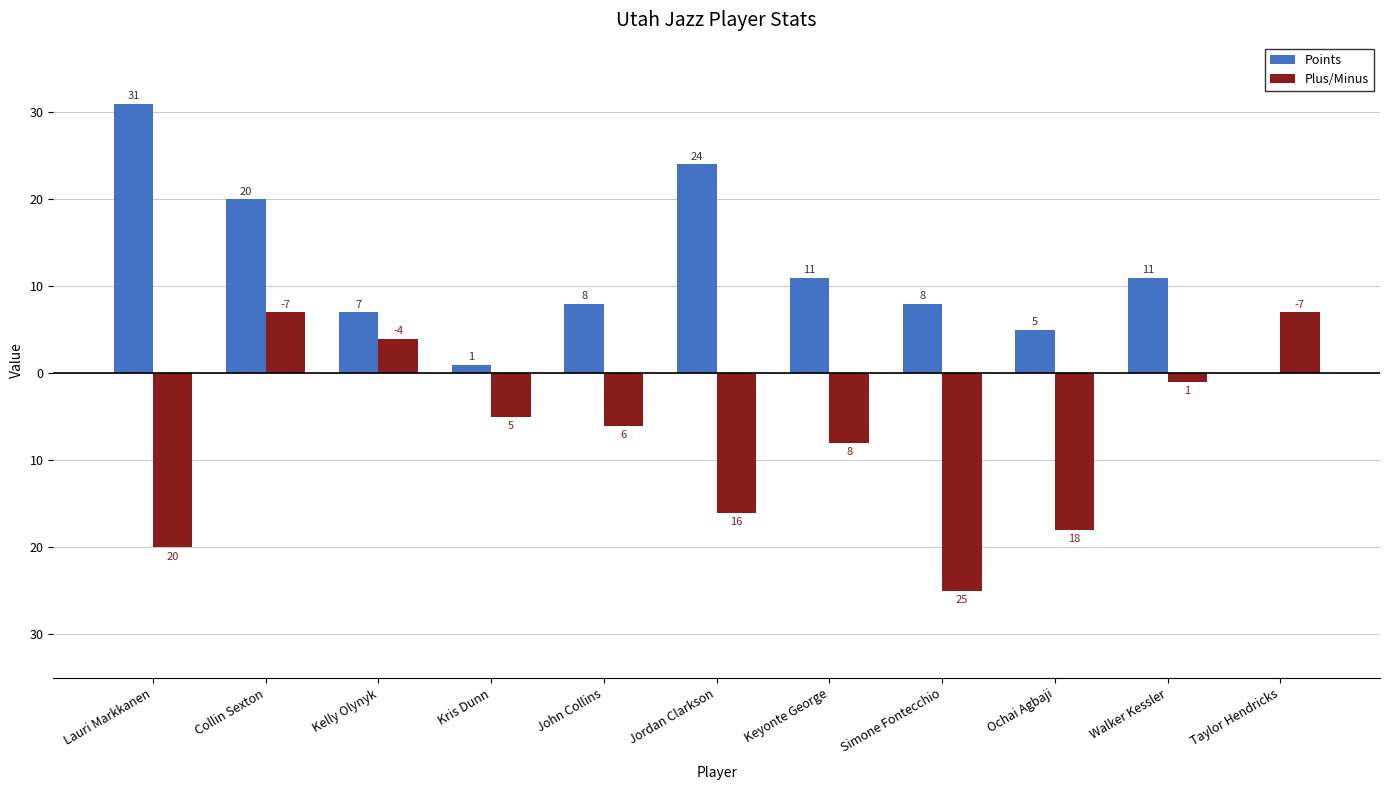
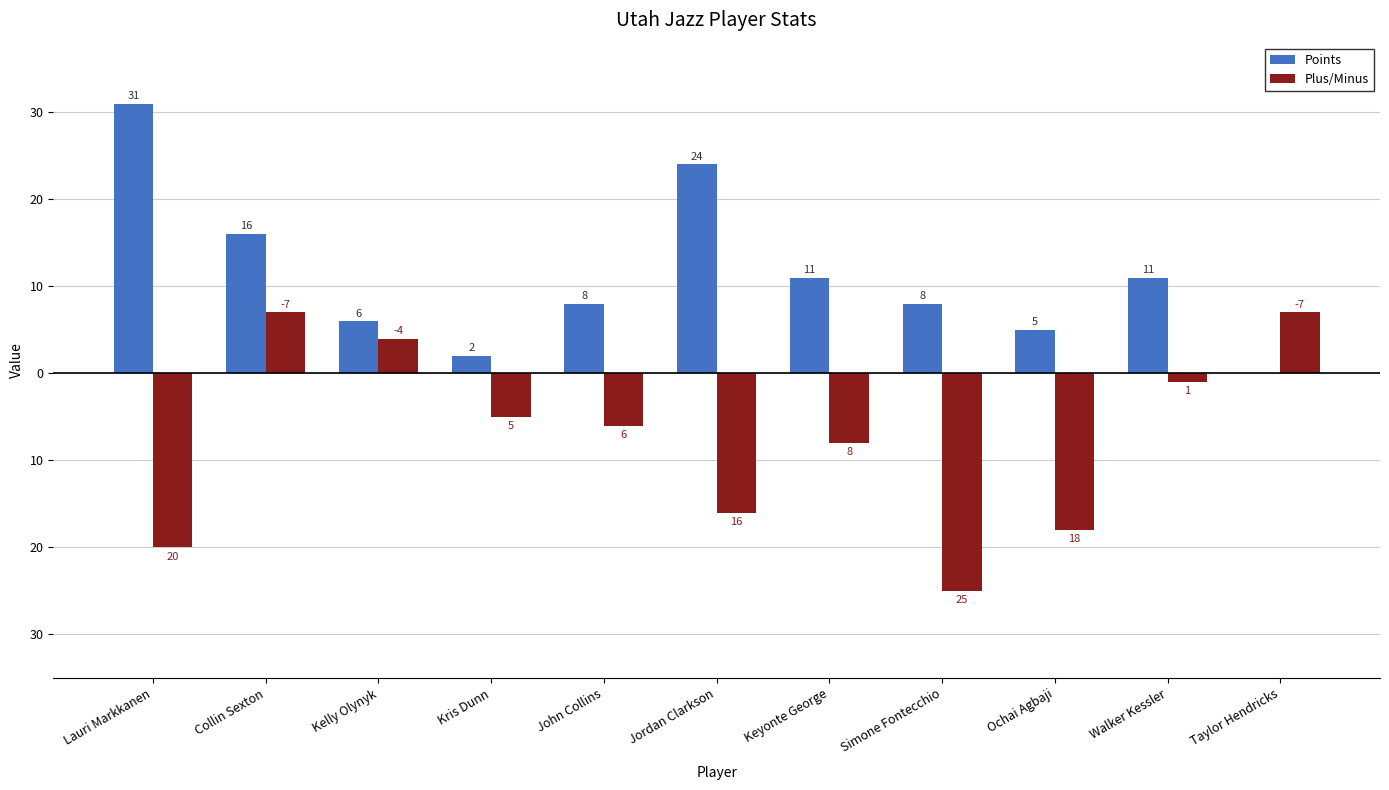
Points, Collin Sexton: 20 -> 16
Points, Kelly Olynyk: 7 -> 6
Points, Kris Dunn: 1 -> 2
